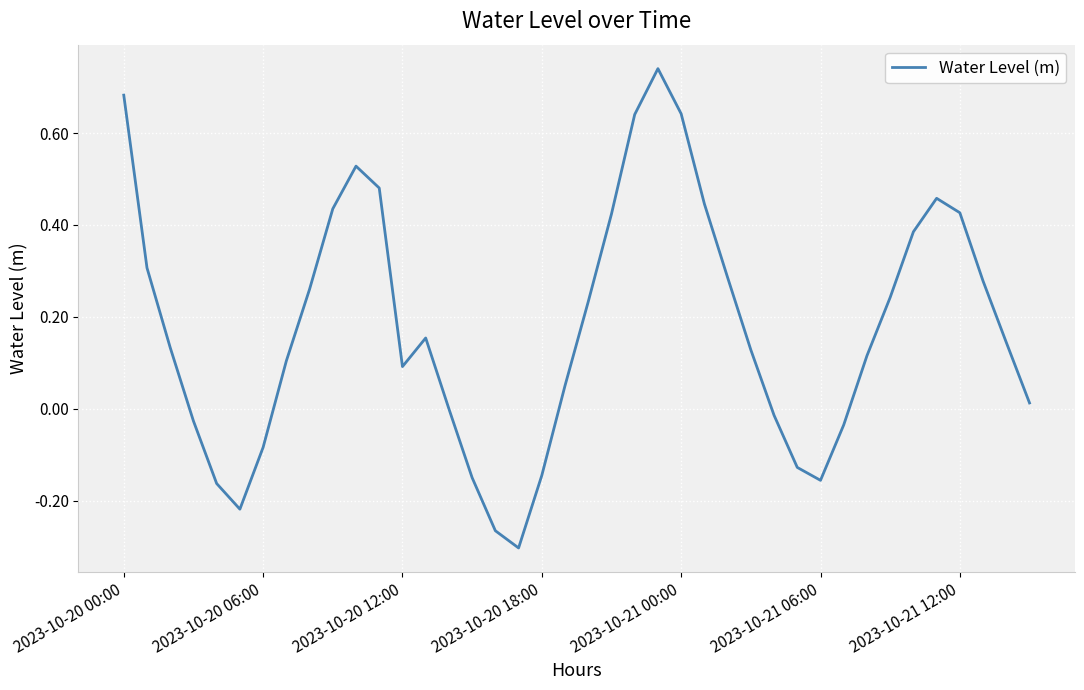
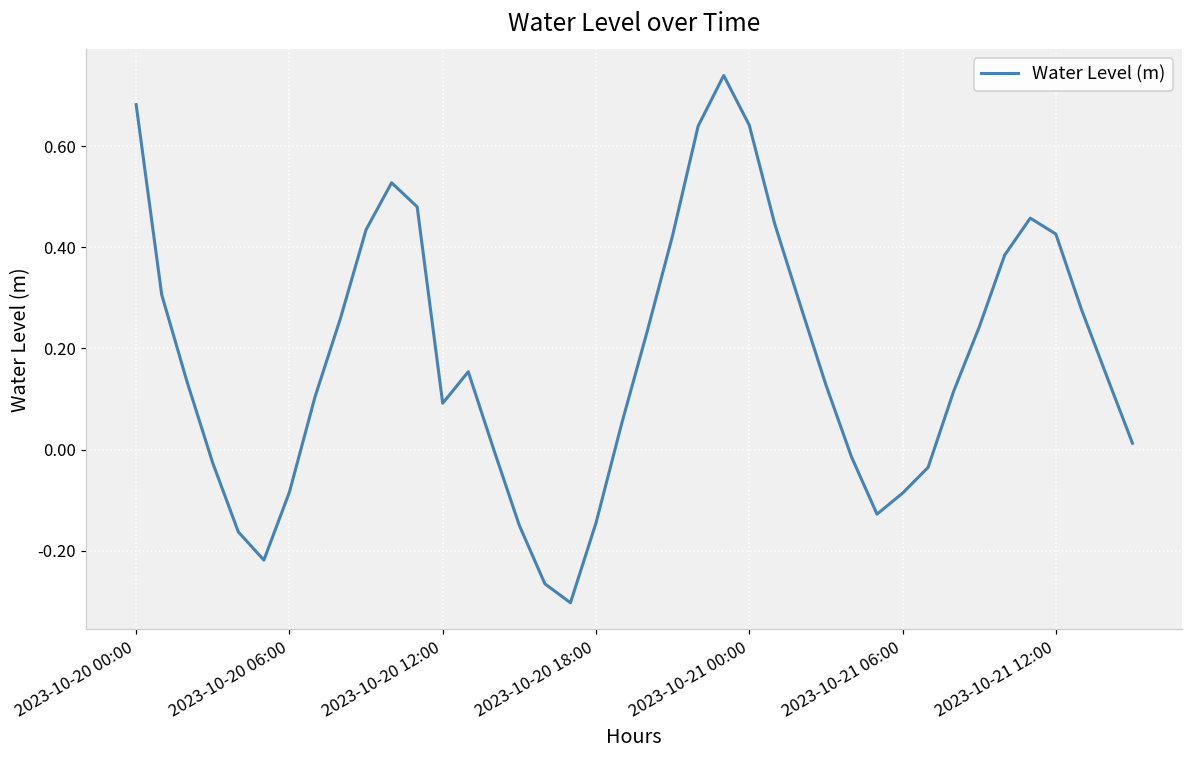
2023-10-21 06:00: -0.16 -> -0.09
